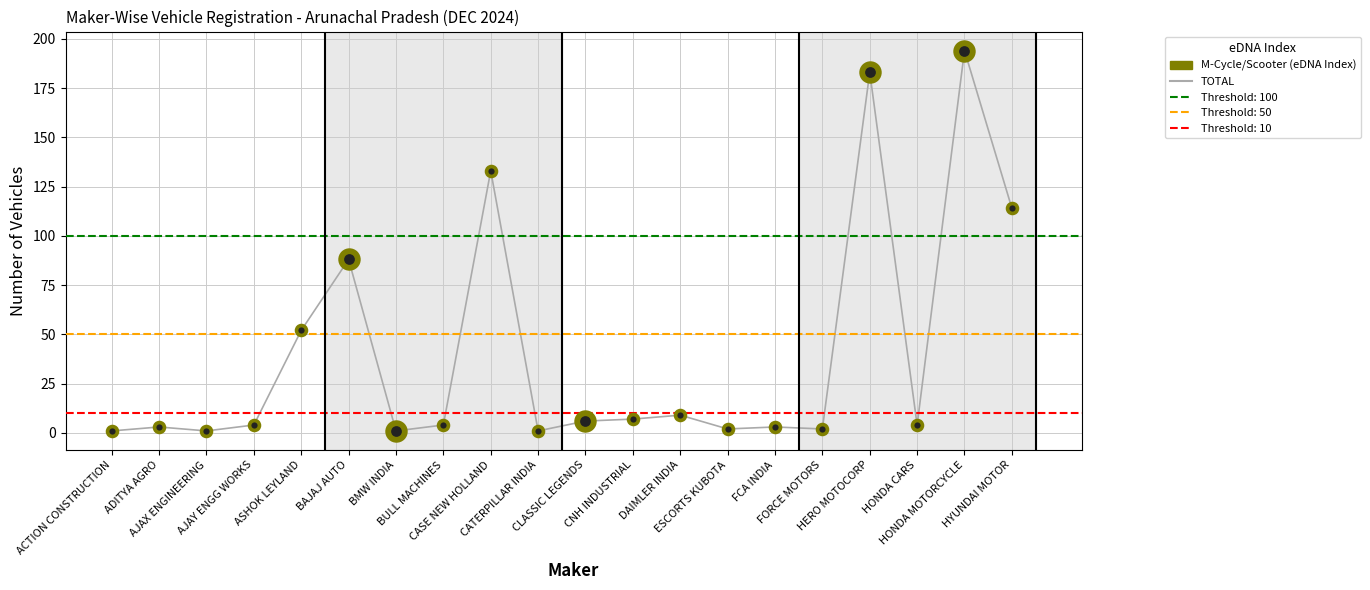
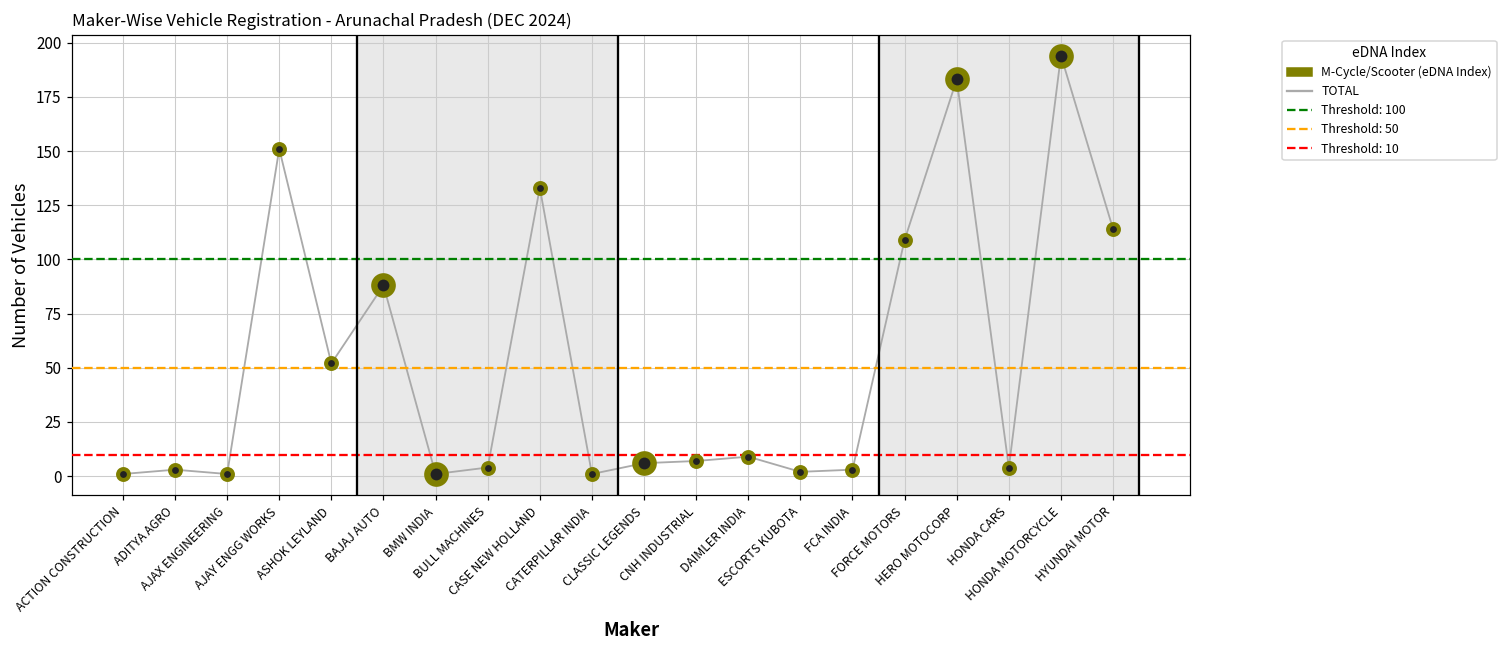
TOTAL, AJAY ENGG WORKS: 4 -> 151
TOTAL, FORCE MOTORS: 2 -> 109
